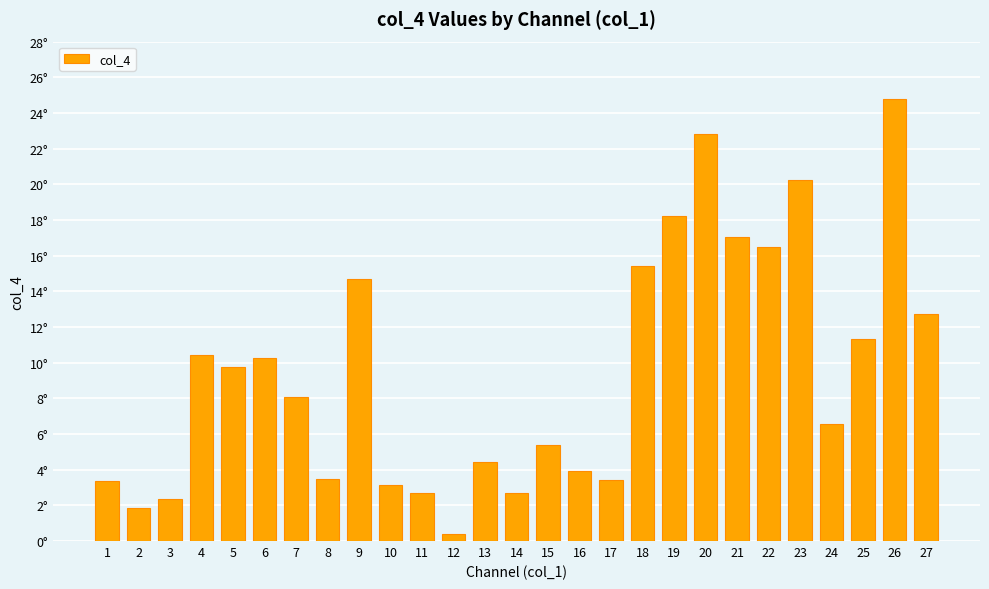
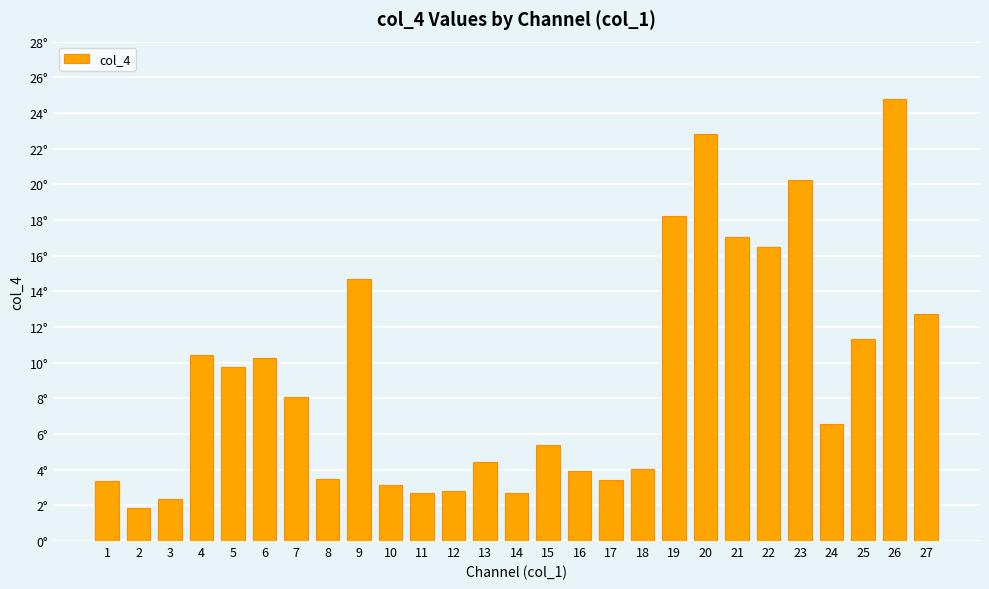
12: 0.4° -> 2.8°
18: 15.4° -> 4.0°
